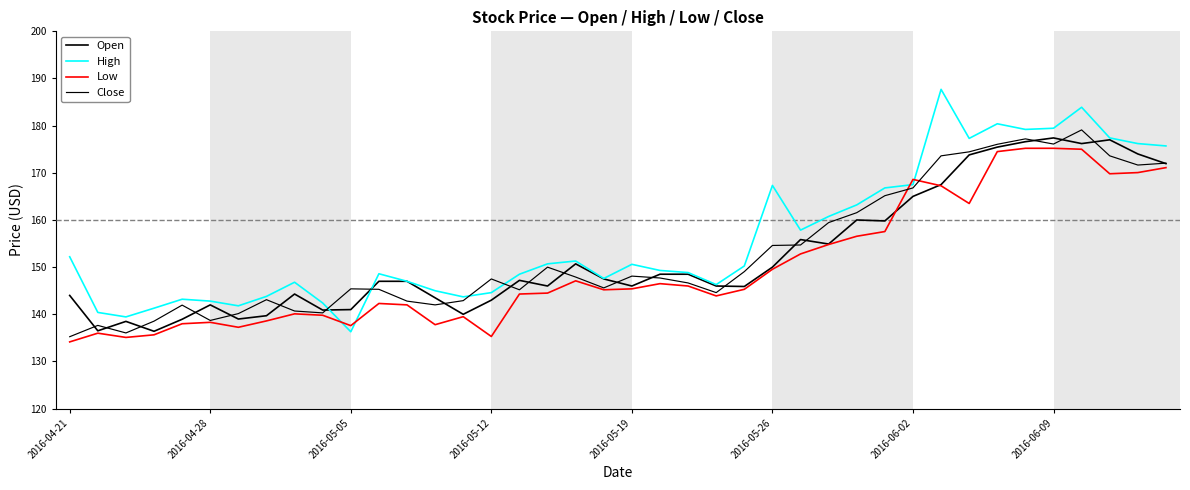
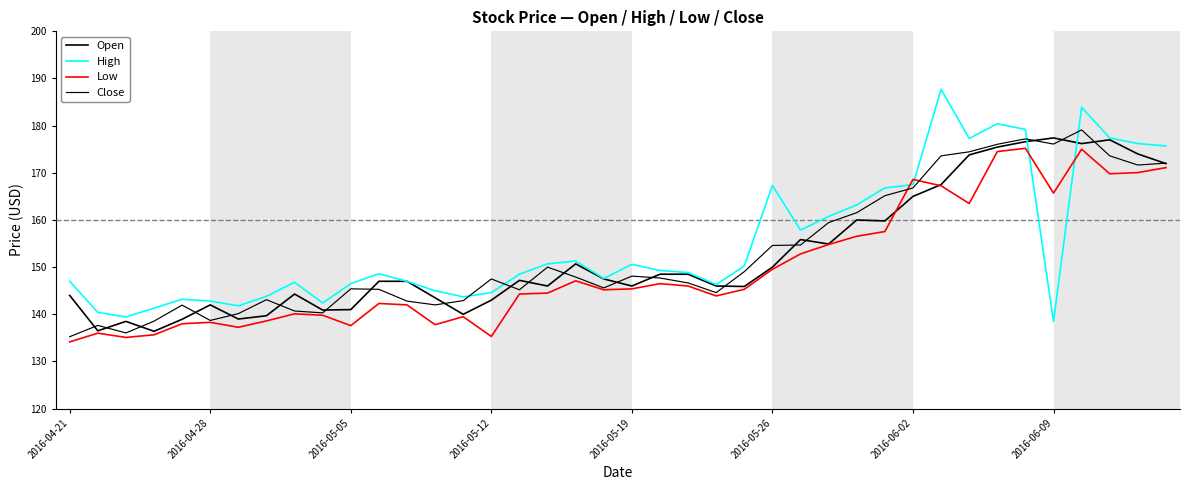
High, 2016-04-21: 152 -> 147
High, 2016-05-05: 136 -> 147
High, 2016-06-09: 179 -> 138
Low, 2016-06-09: 175 -> 166
